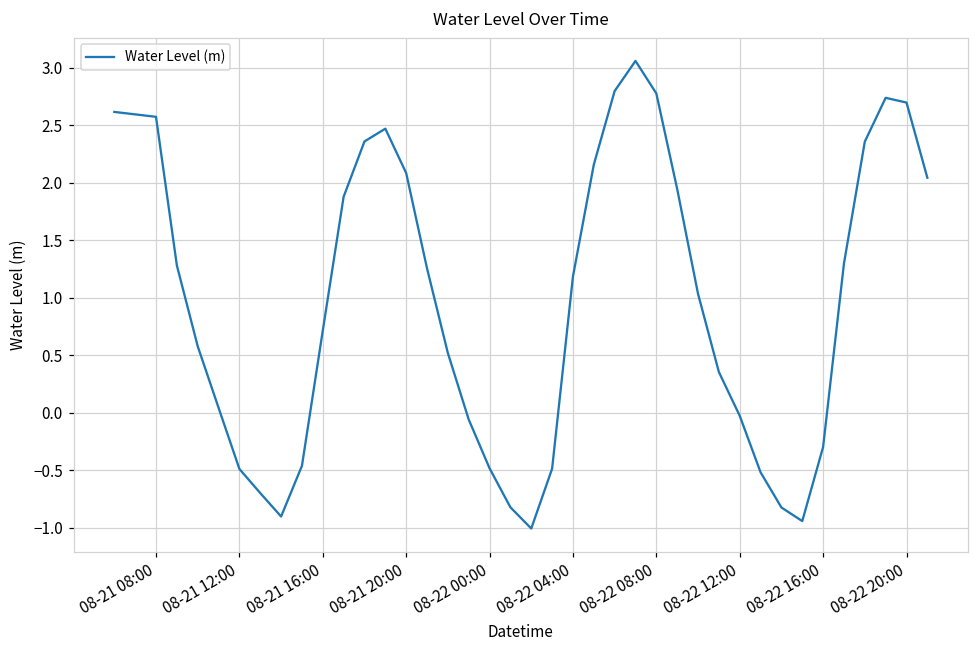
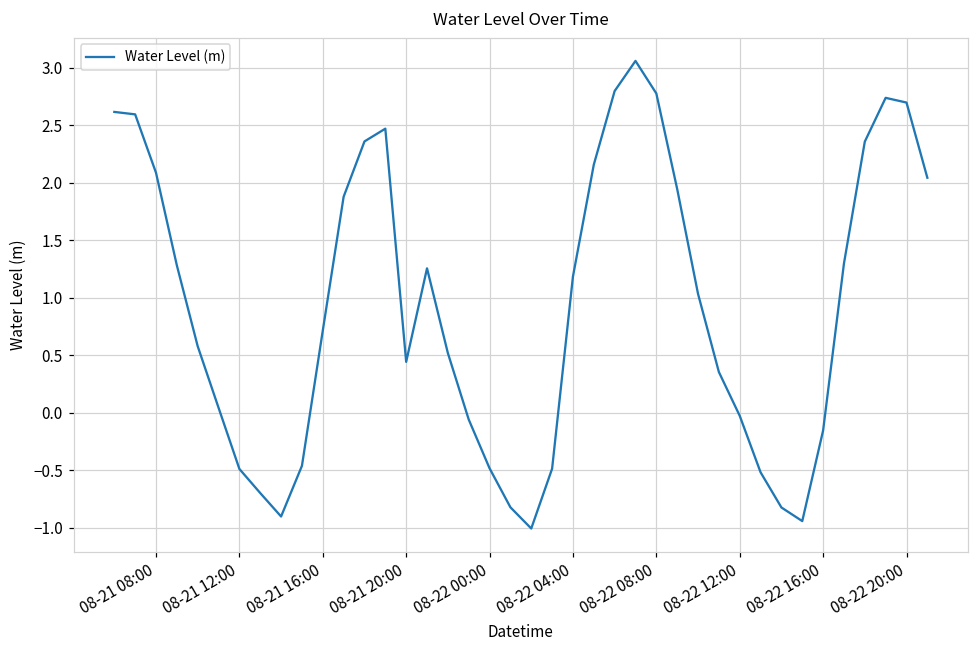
08-21 08:00: 2.57 -> 2.09
08-21 20:00: 2.08 -> 0.44
08-22 16:00: -0.30 -> -0.16
